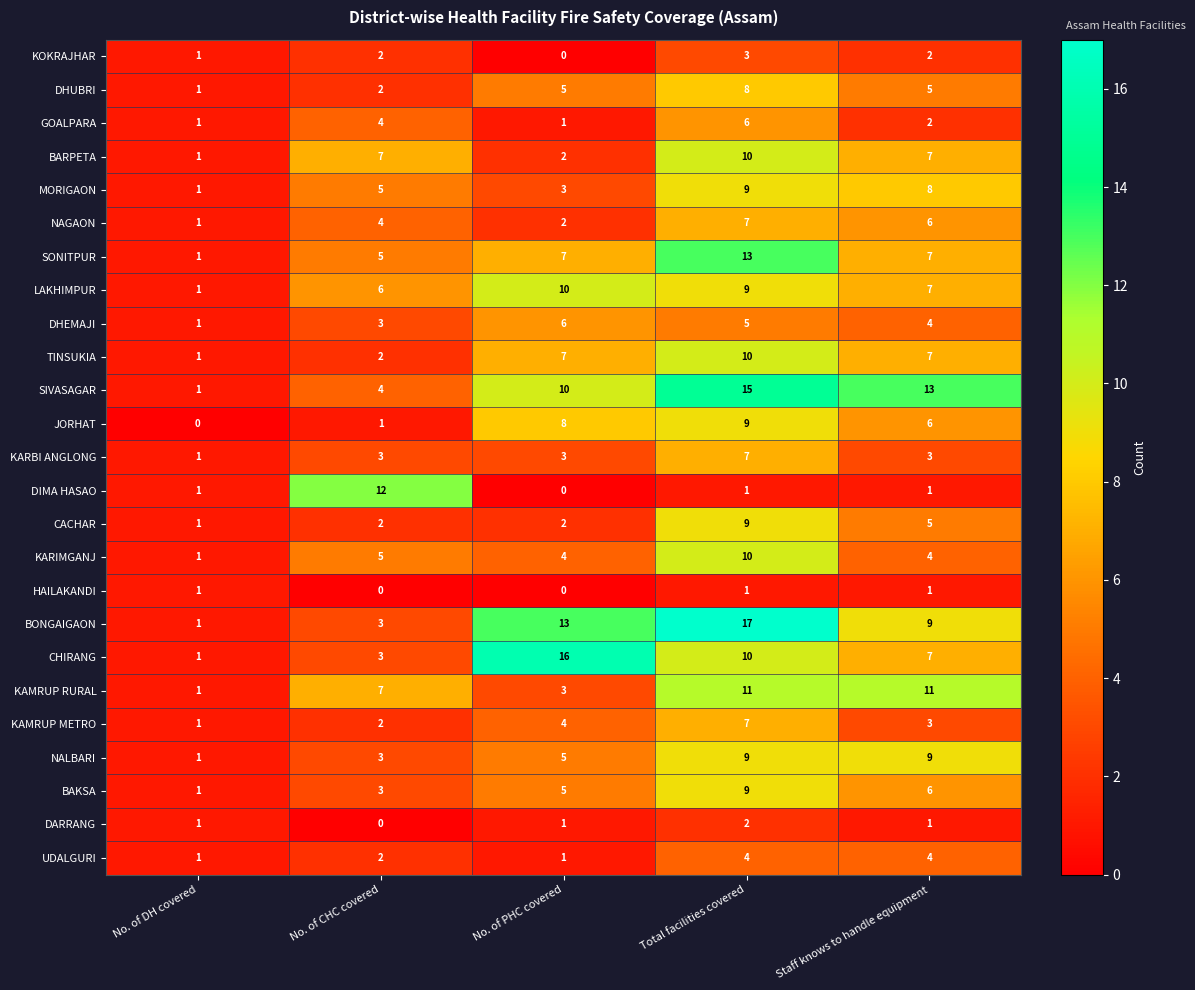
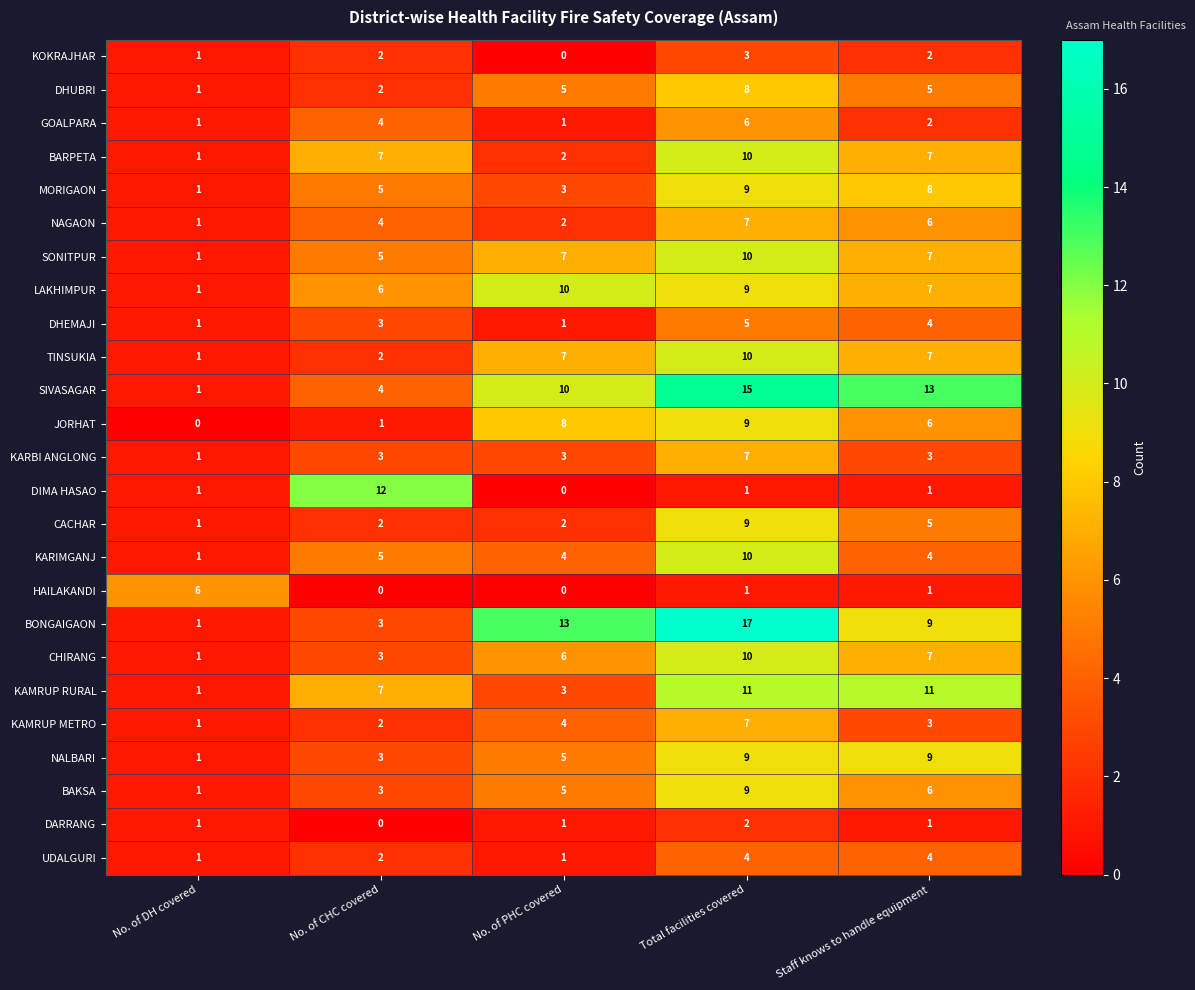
SONITPUR, Total facilities covered: 13 -> 10
DHEMAJI, No. of PHC covered: 6 -> 1
HAILAKANDI, No. of DH covered: 1 -> 6
CHIRANG, No. of PHC covered: 16 -> 6
